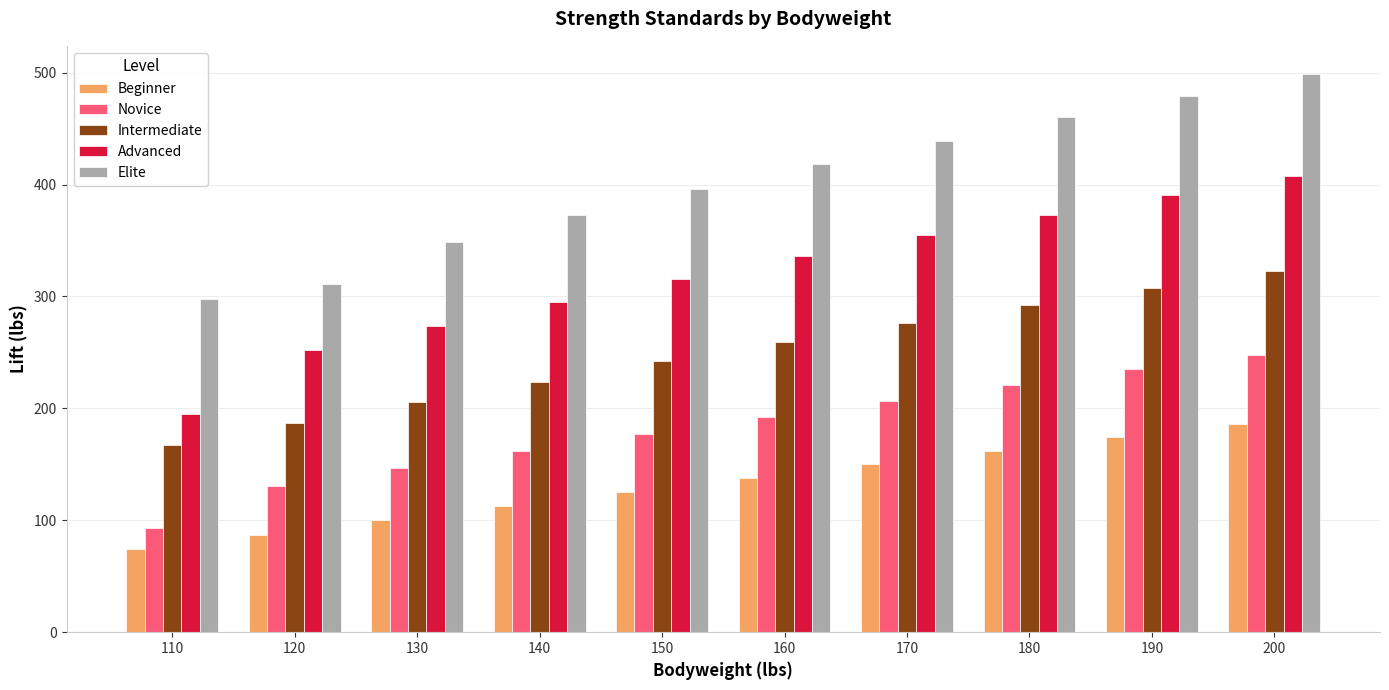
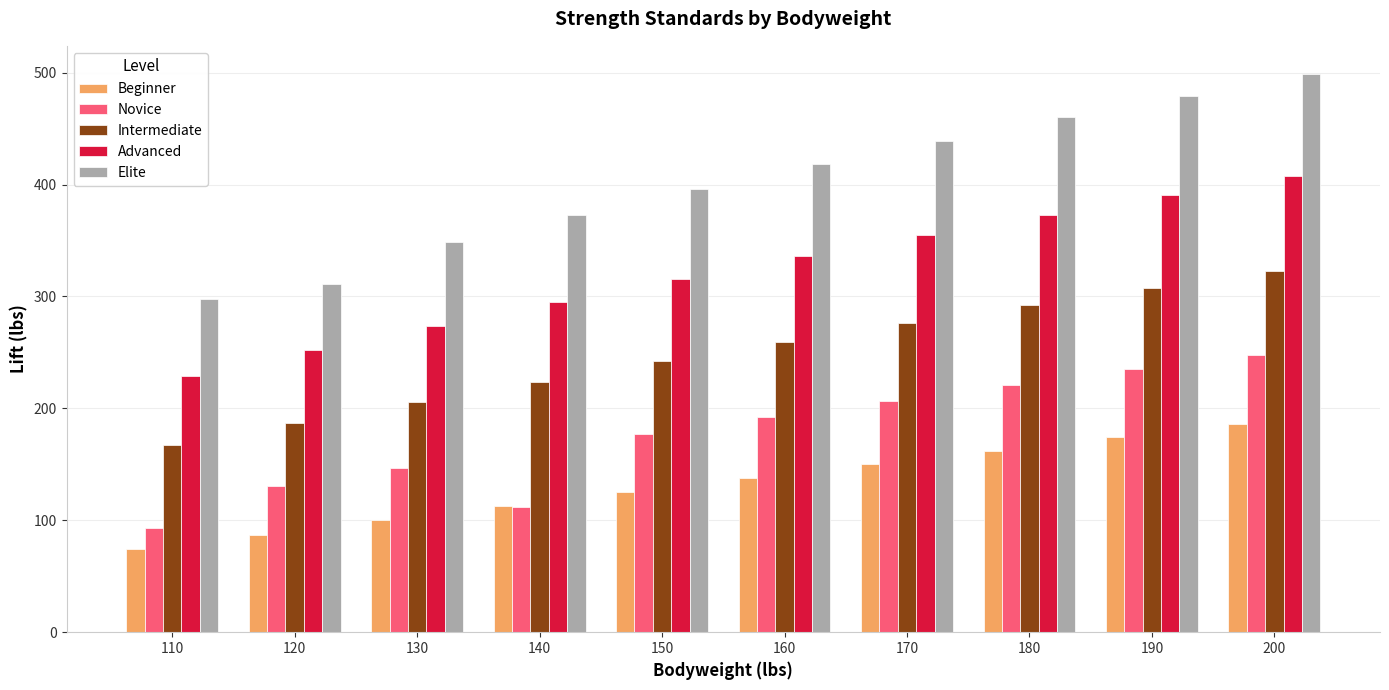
Advanced, 110: 195 -> 229
Novice, 140: 162 -> 112
